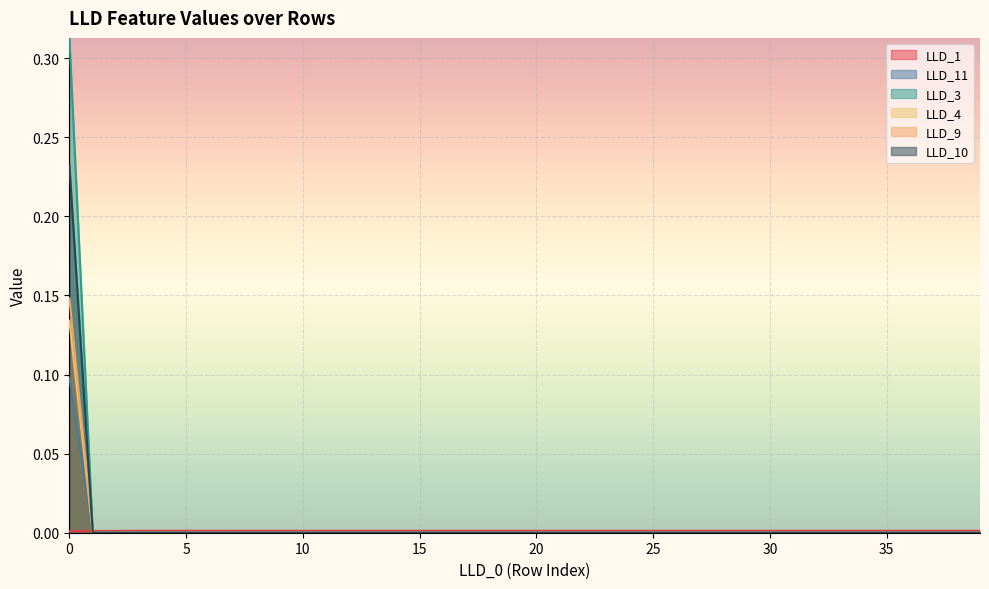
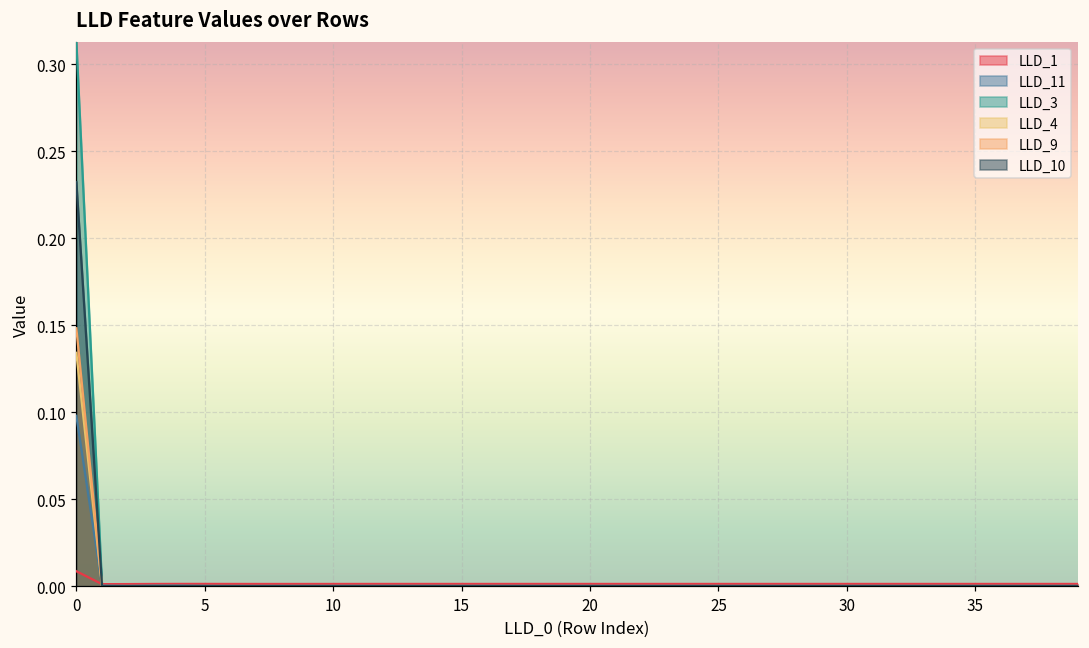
LLD_1, 0: 0.001 -> 0.009
